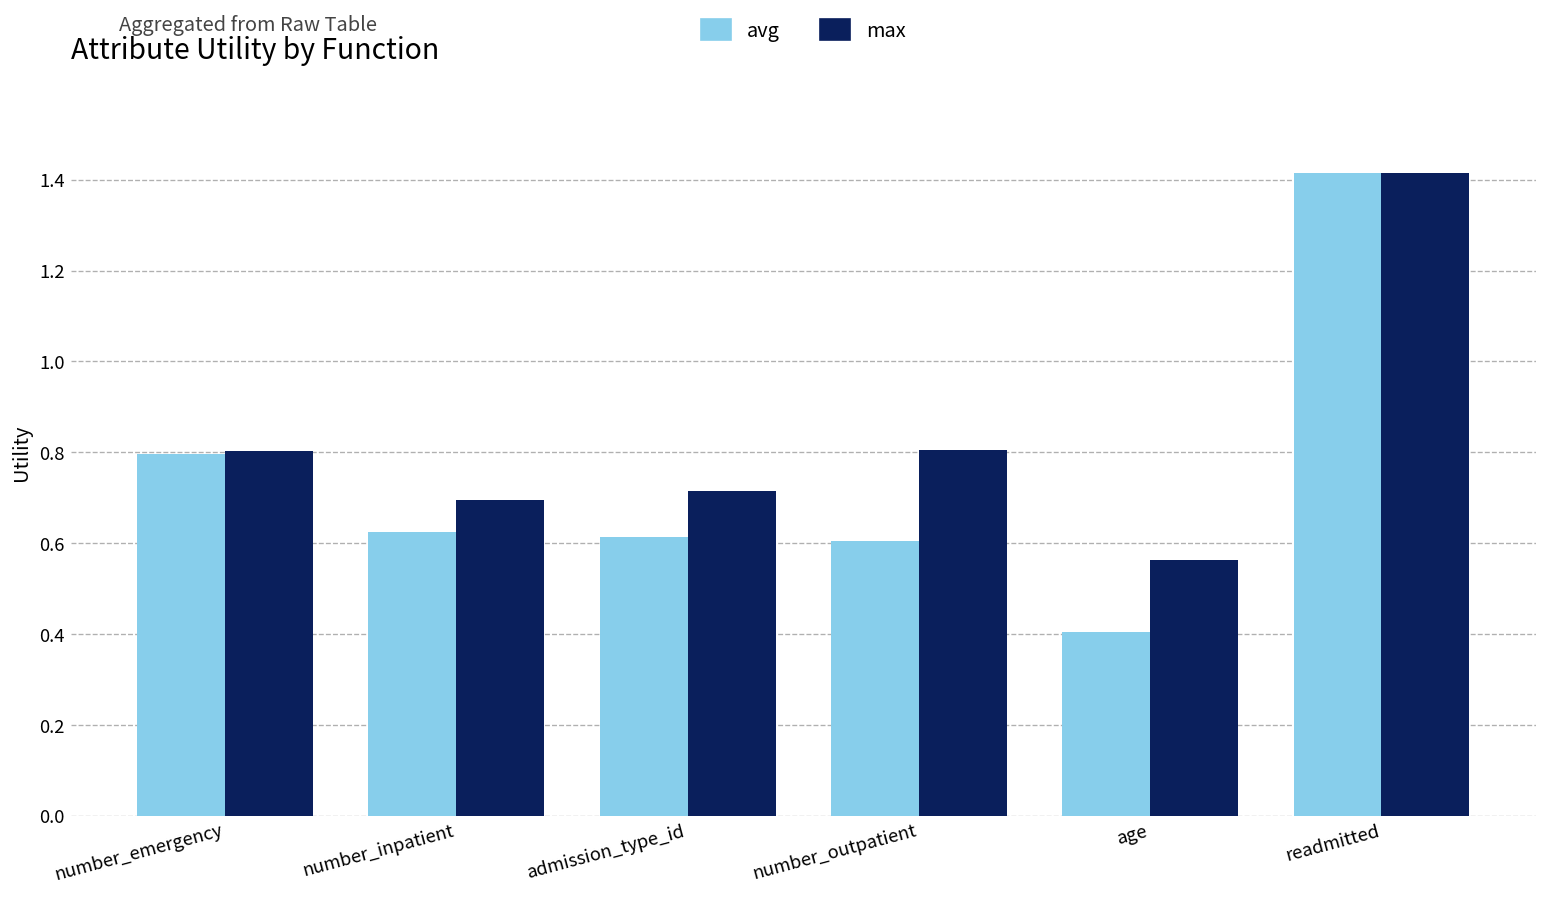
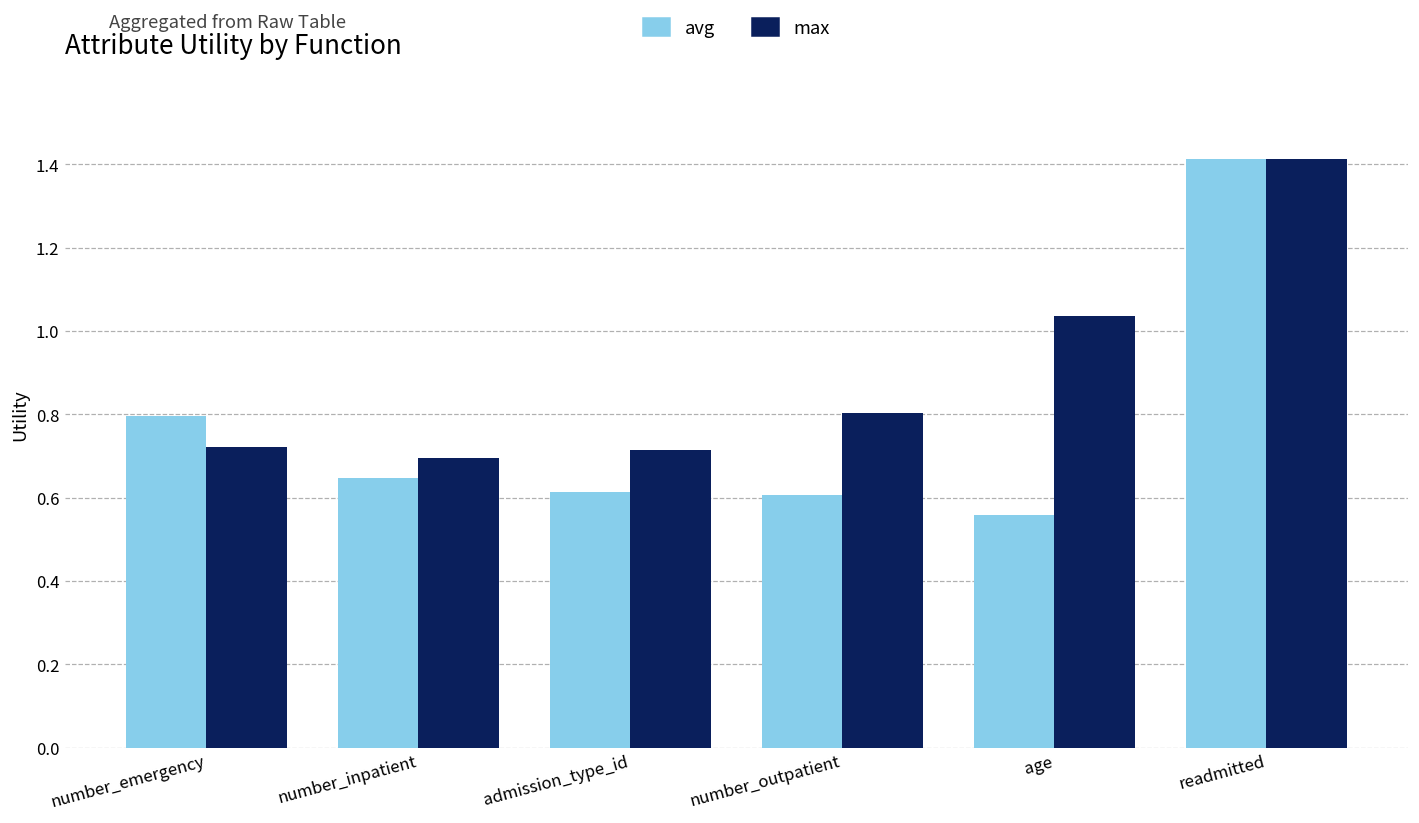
max, number_emergency: 0.80 -> 0.72
avg, number_inpatient: 0.63 -> 0.65
avg, age: 0.40 -> 0.56
max, age: 0.56 -> 1.04
